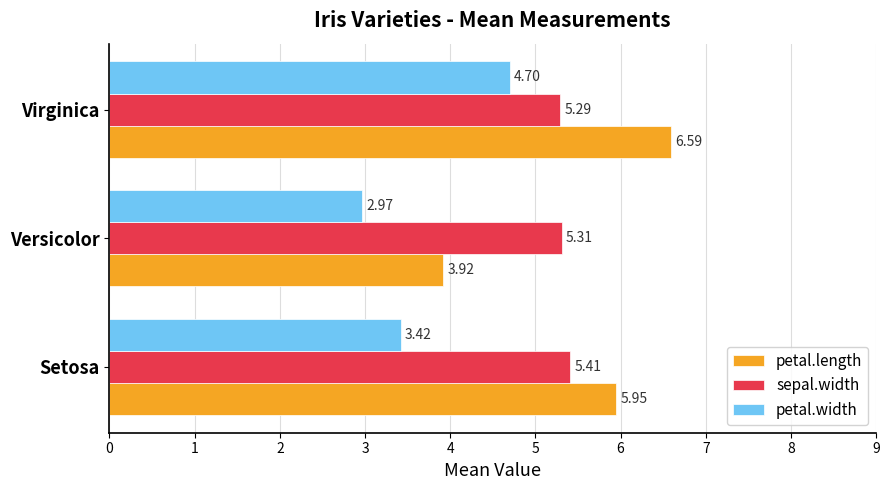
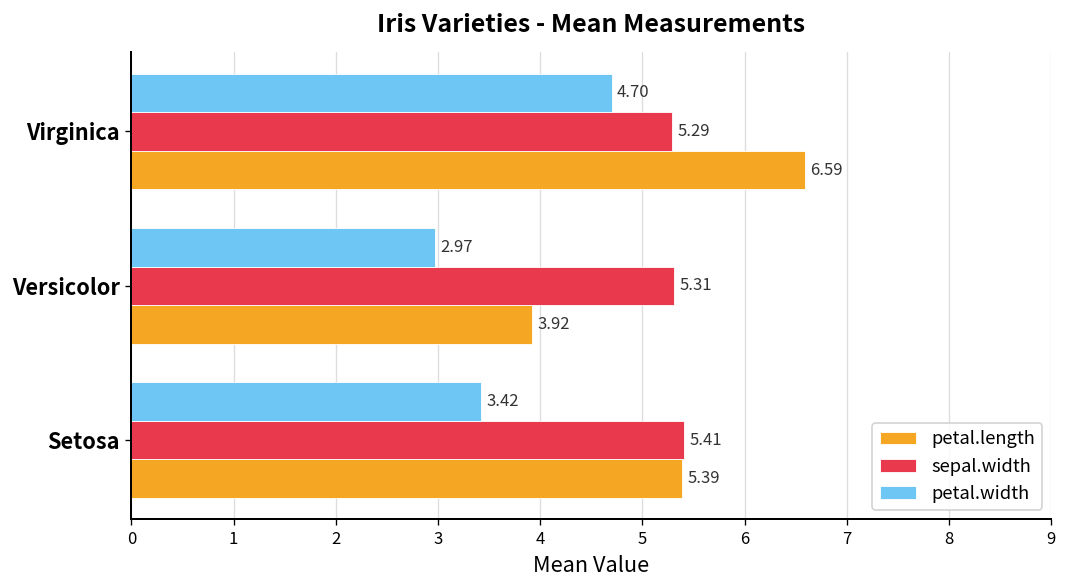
petal.length, Setosa: 5.95 -> 5.39
